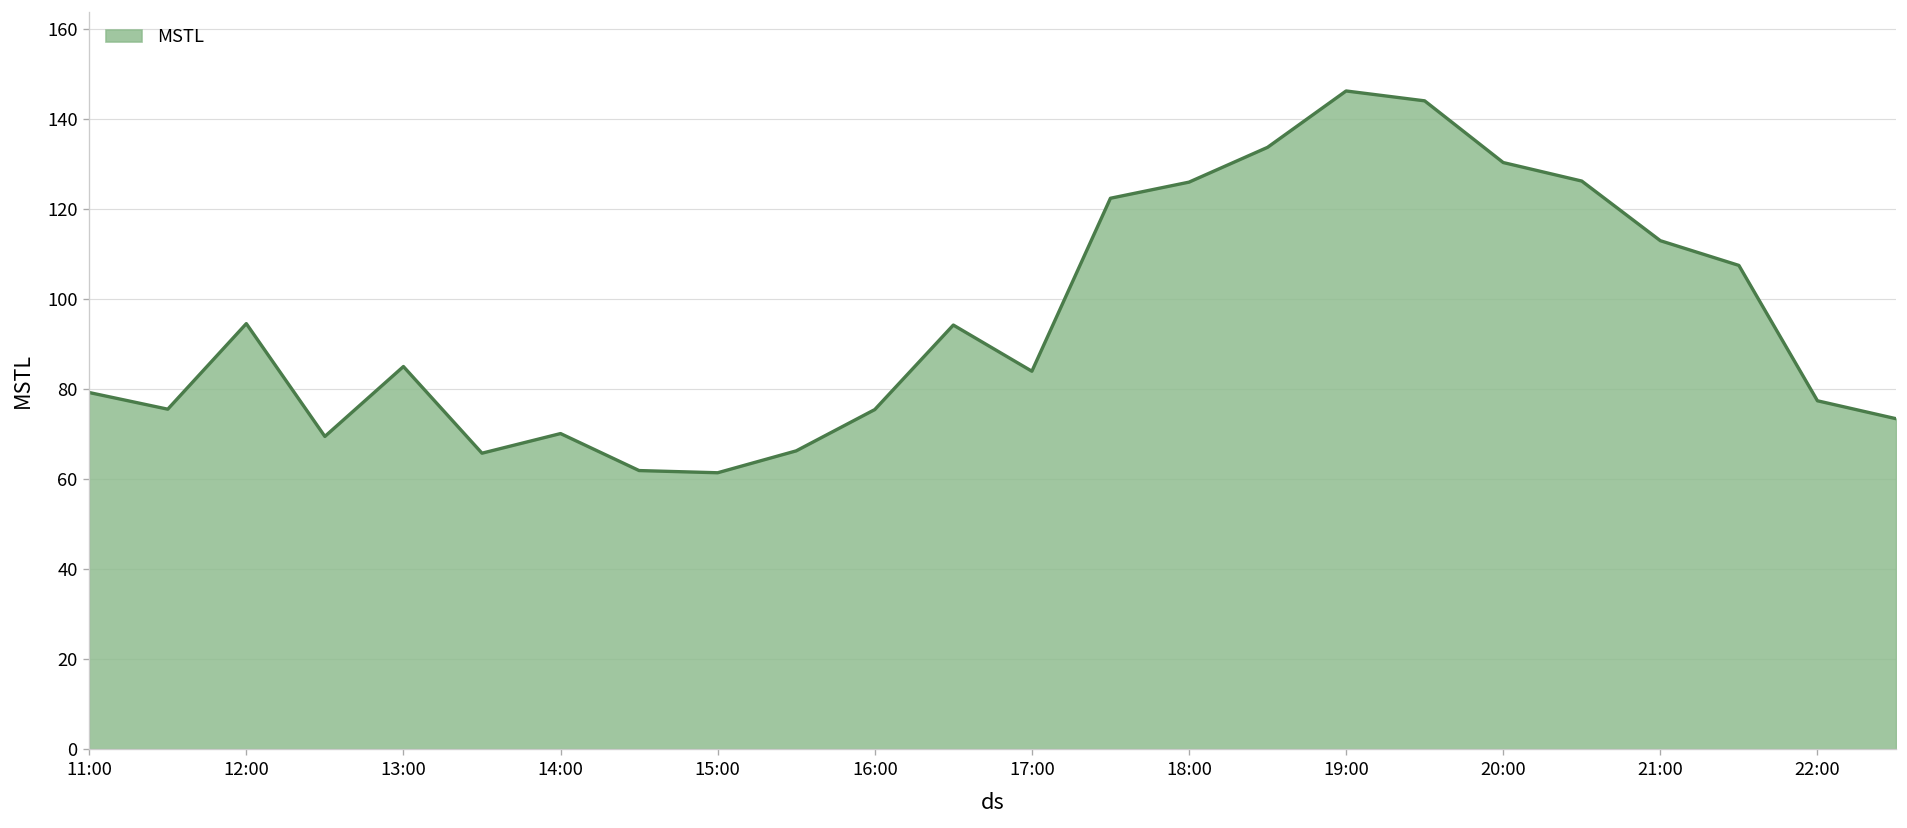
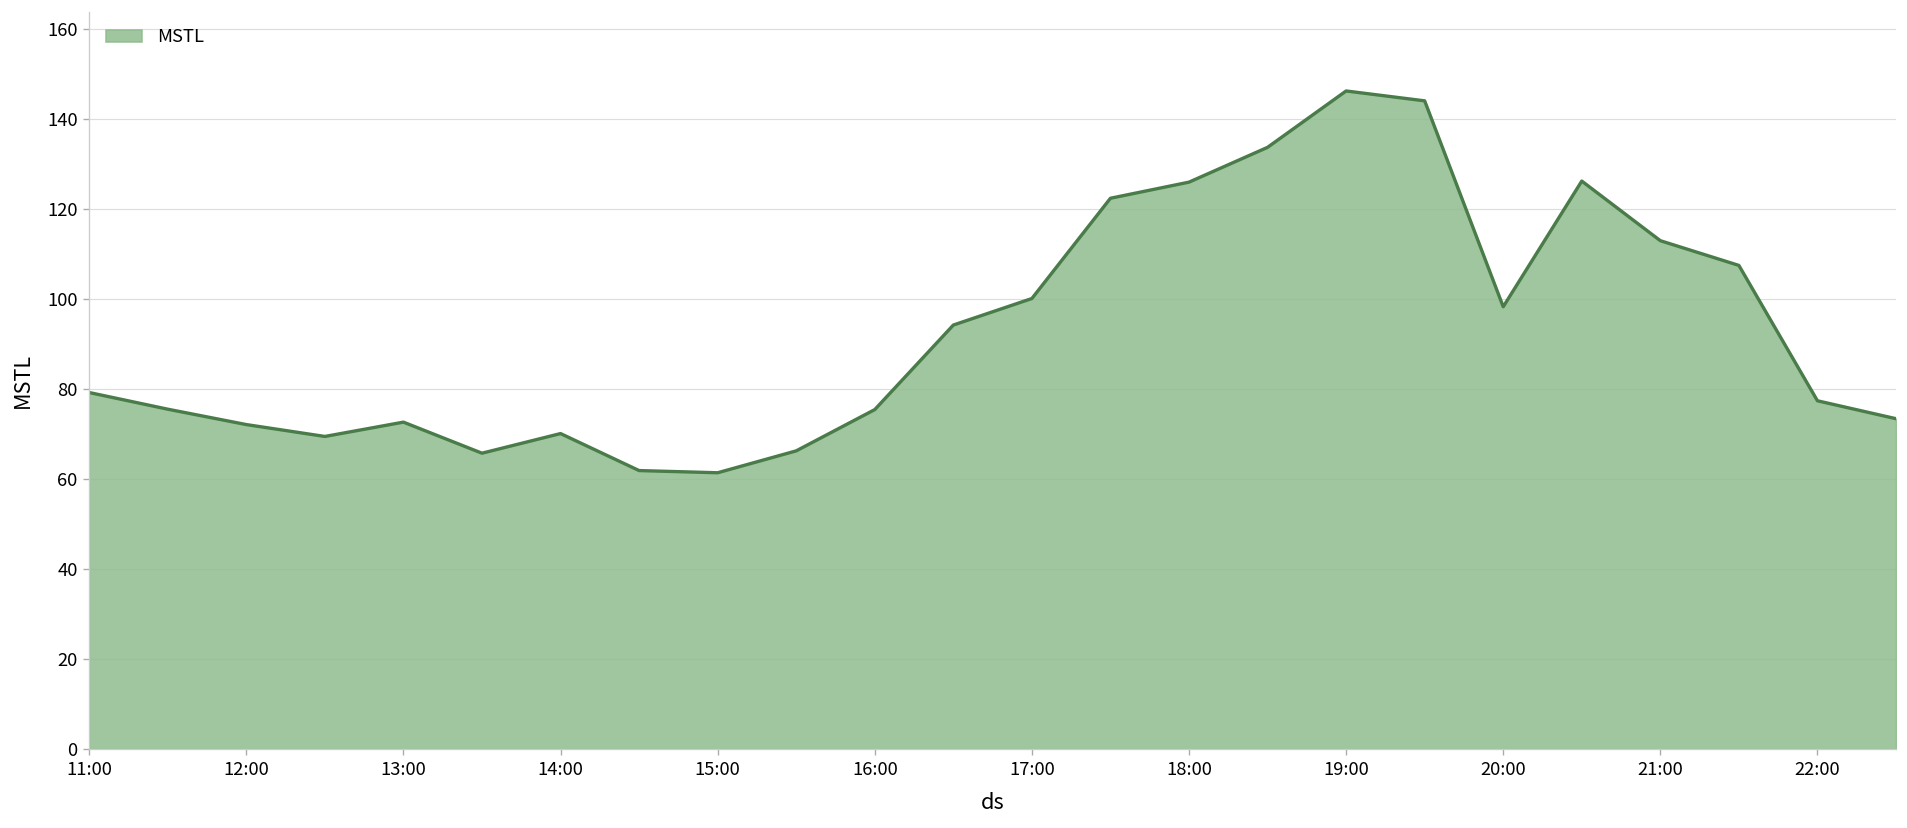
12:00: 94 -> 72
13:00: 85 -> 73
17:00: 84 -> 100
20:00: 130 -> 98
